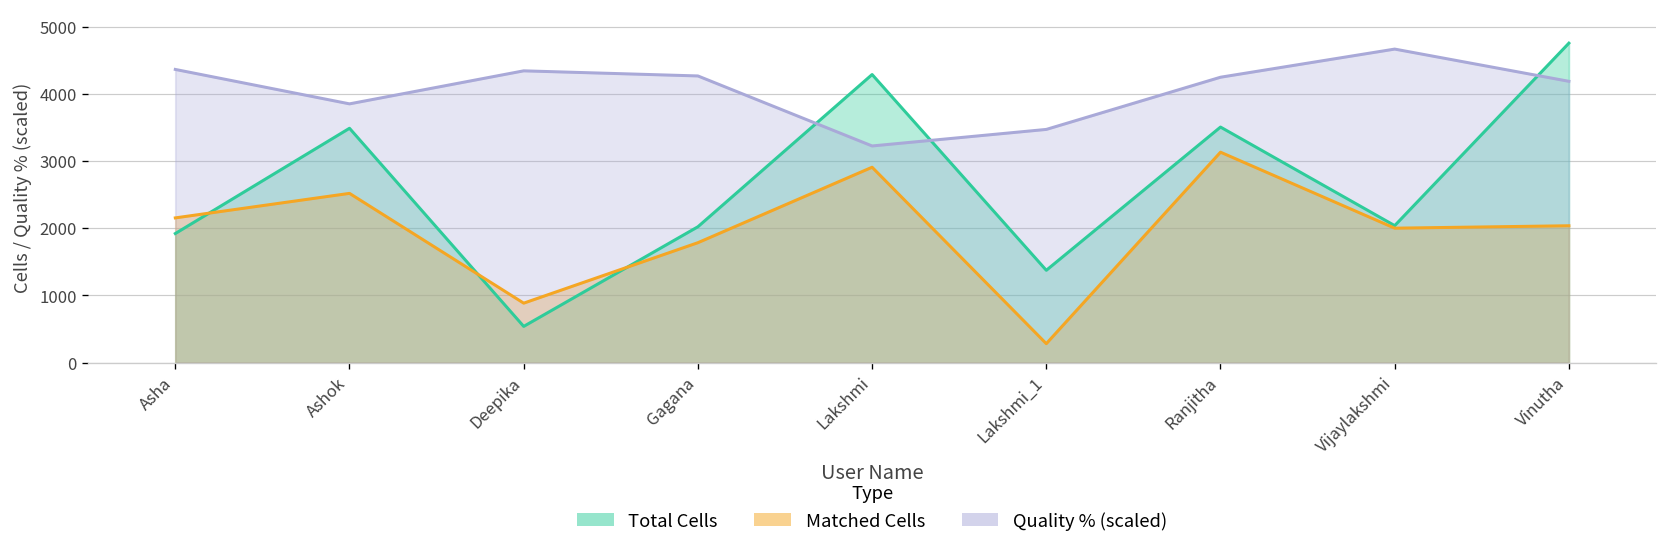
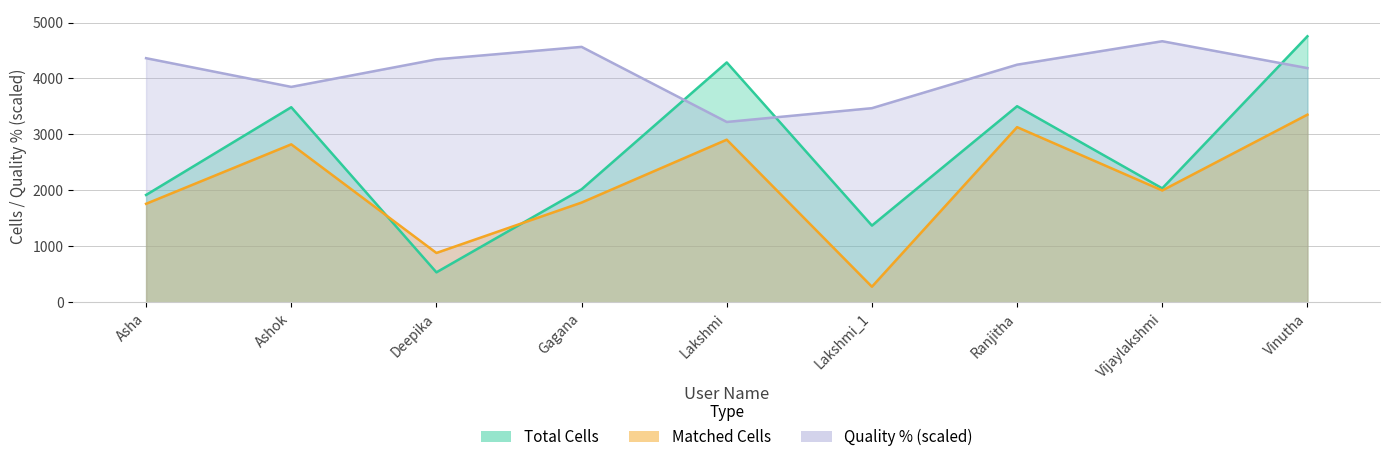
Matched Cells, Asha: 2200 -> 1800
Matched Cells, Ashok: 2500 -> 2800
Quality % (scaled), Gagana: 4300 -> 4600
Matched Cells, Vinutha: 2000 -> 3400
